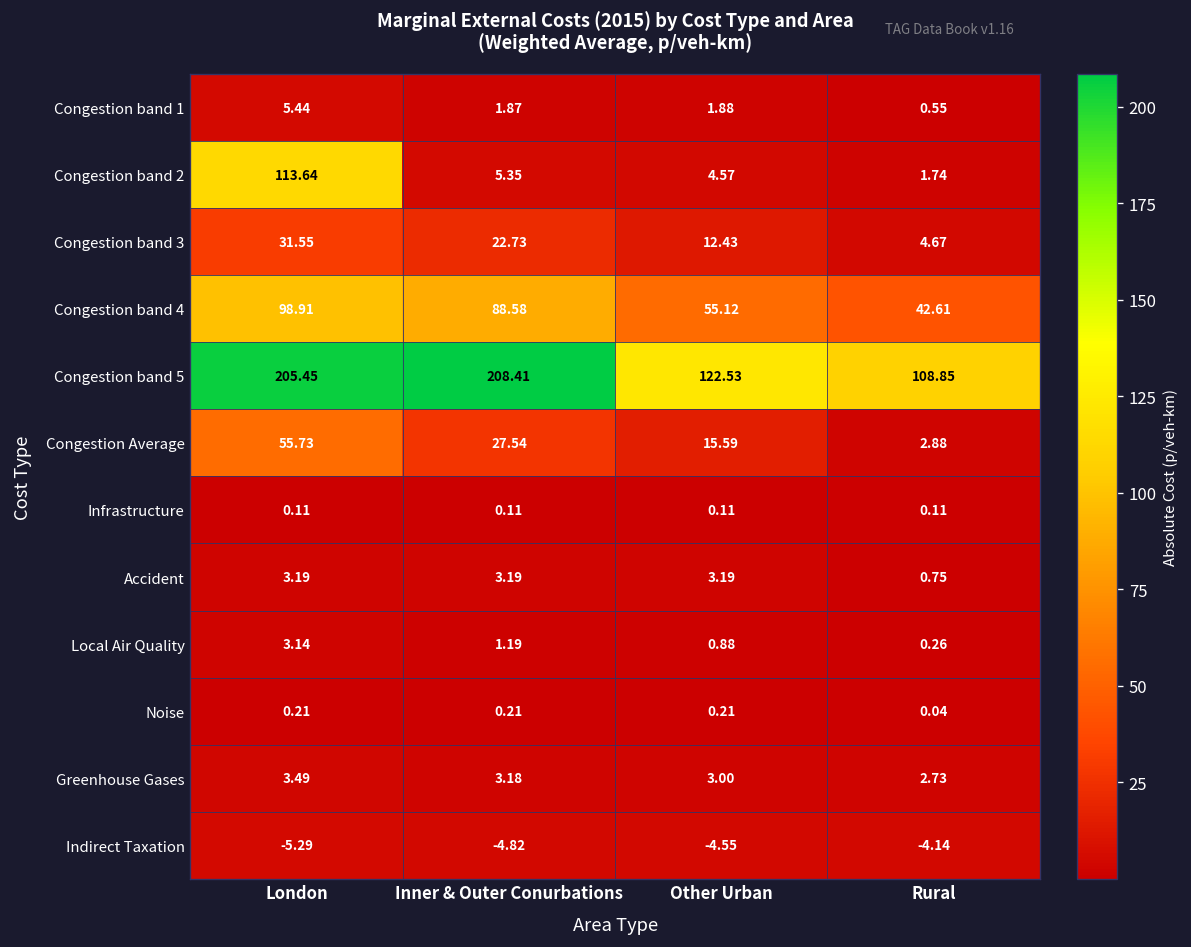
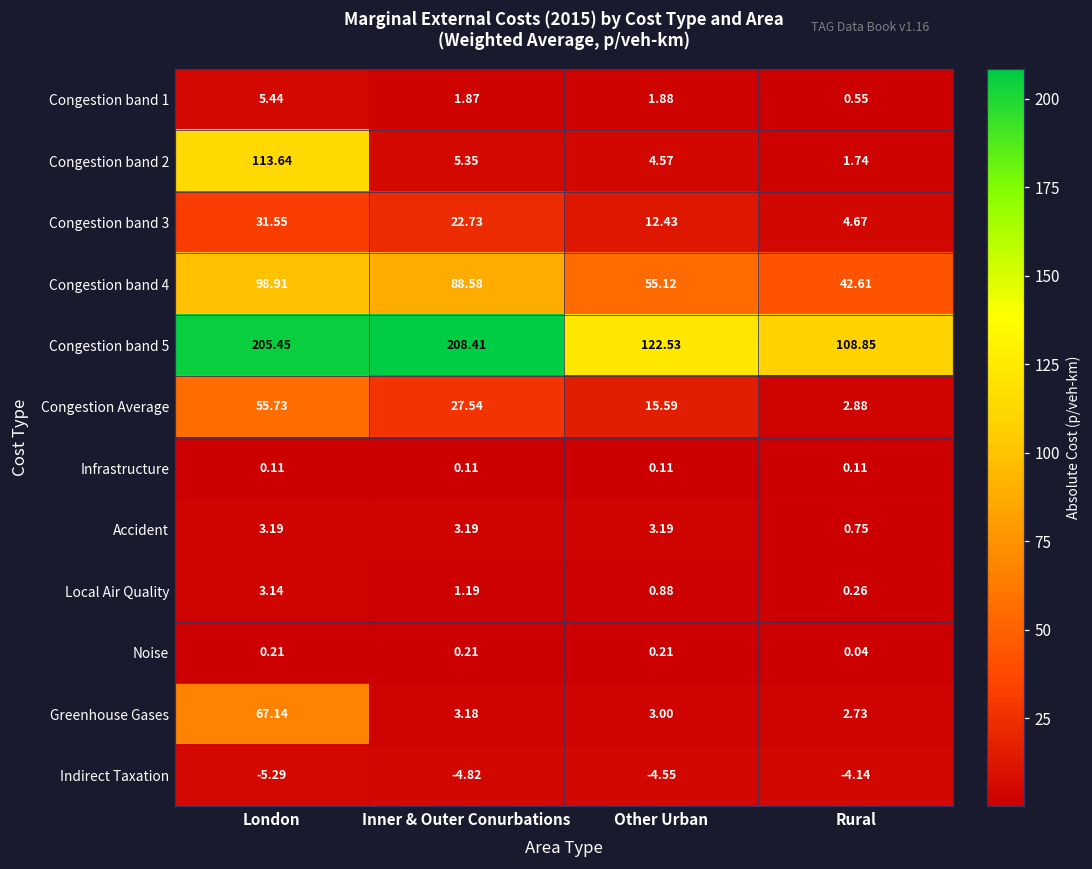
Greenhouse Gases, London: 3.49 -> 67.14
